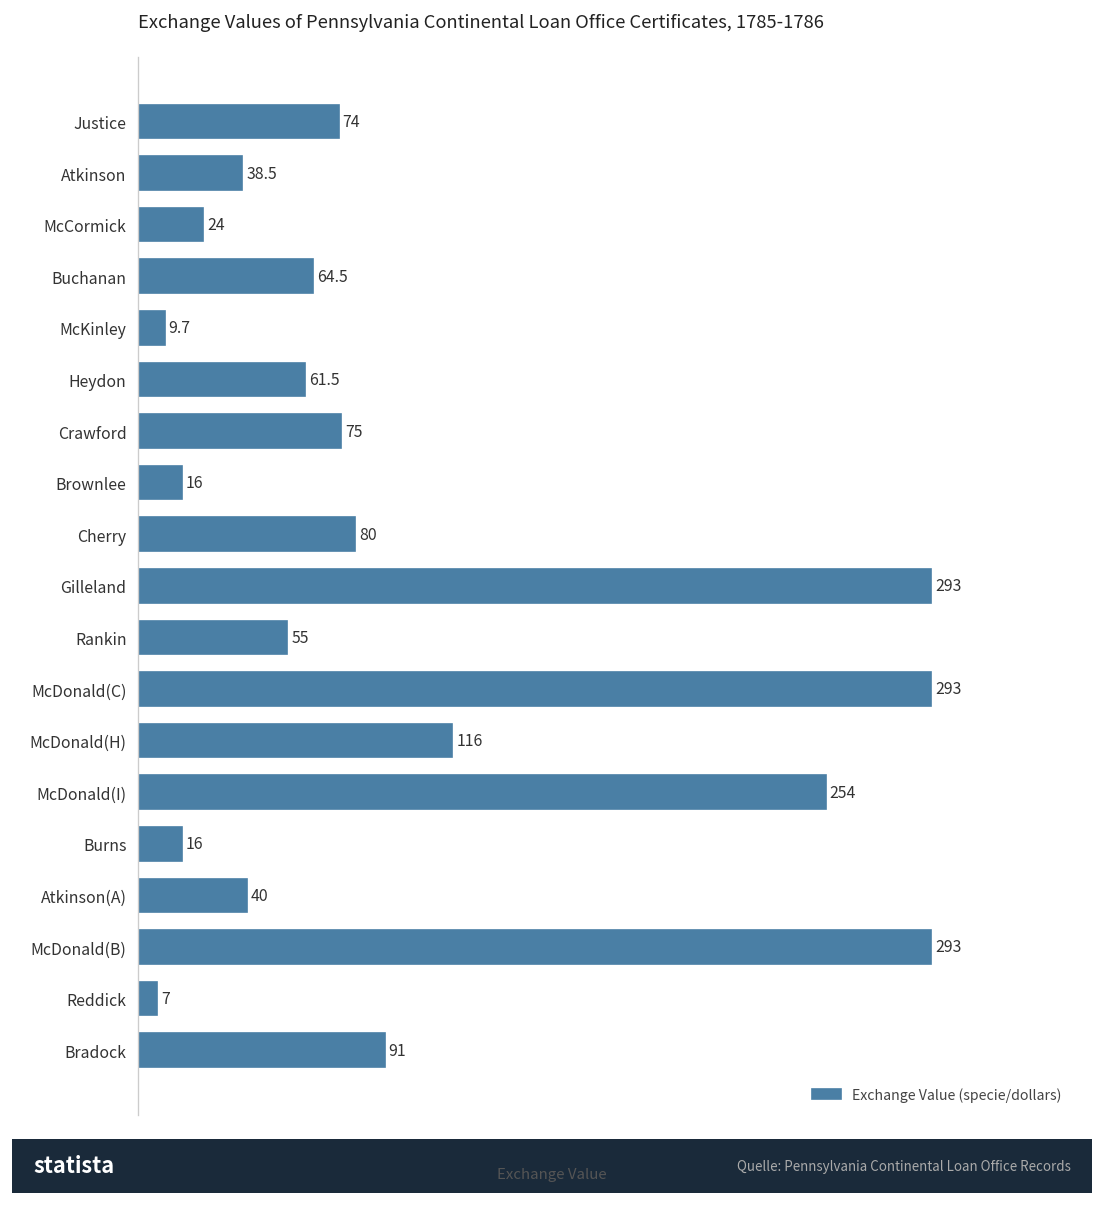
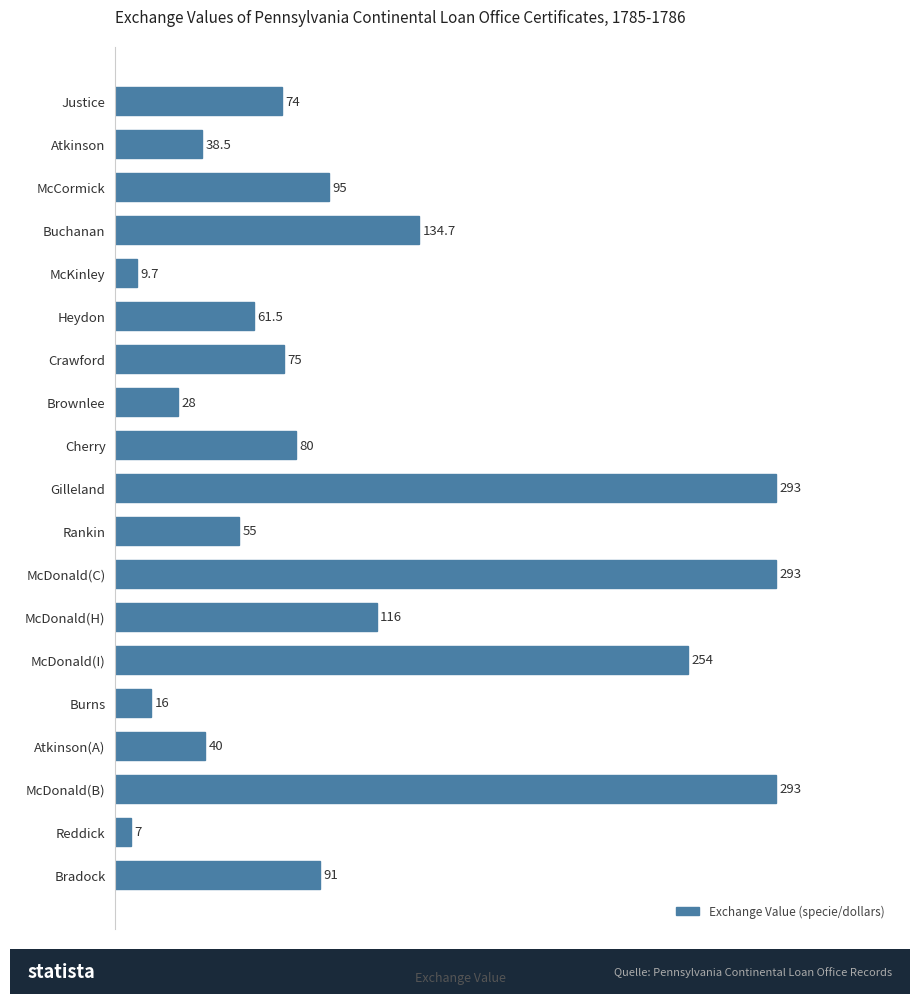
McCormick: 24 -> 95
Buchanan: 64.5 -> 134.7
Brownlee: 16 -> 28
